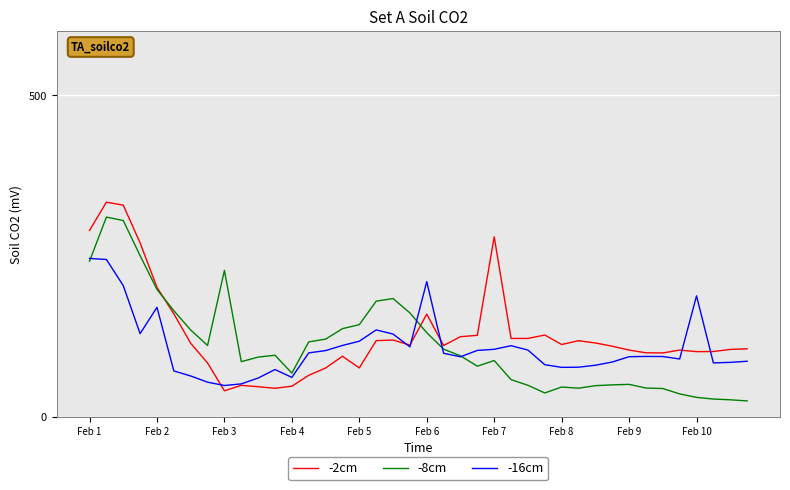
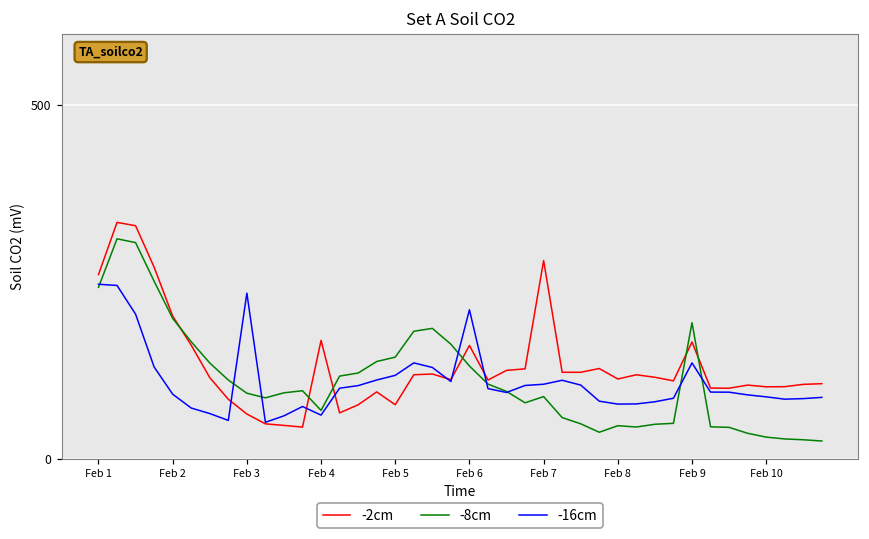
-2cm, Feb 1: 290 -> 260
-16cm, Feb 2: 170 -> 90
-2cm, Feb 3: 40 -> 60
-8cm, Feb 3: 230 -> 90
-16cm, Feb 3: 50 -> 230
-2cm, Feb 4: 50 -> 170
-2cm, Feb 9: 100 -> 160
-8cm, Feb 9: 50 -> 190
-16cm, Feb 9: 90 -> 140
-16cm, Feb 10: 190 -> 90
